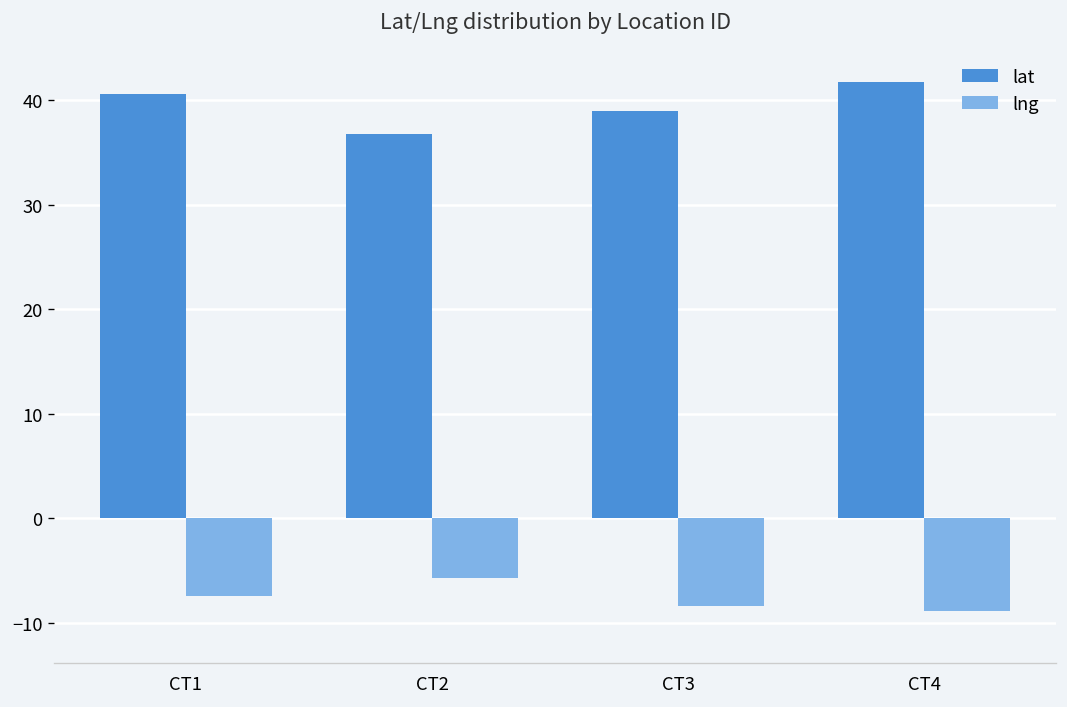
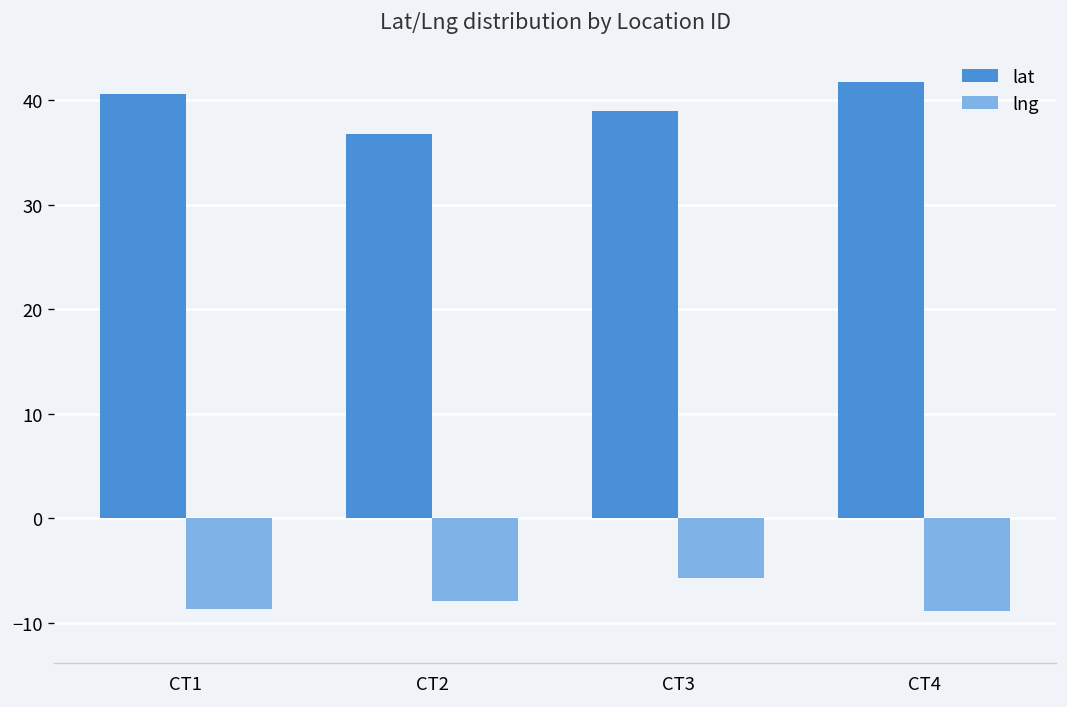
lng, CT1: -7 -> -9
lng, CT2: -6 -> -8
lng, CT3: -8 -> -6
